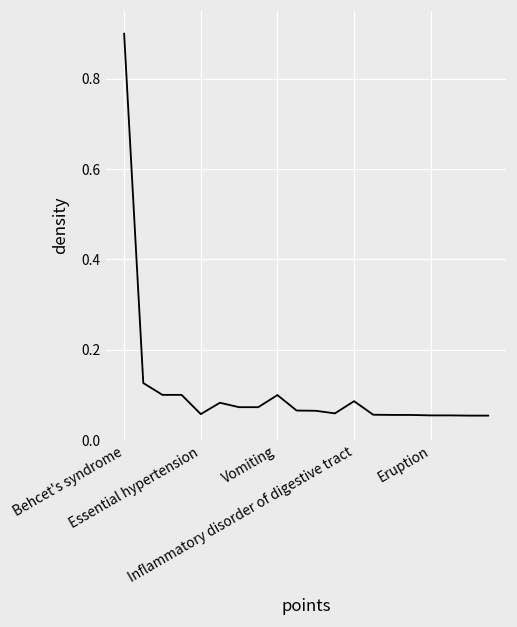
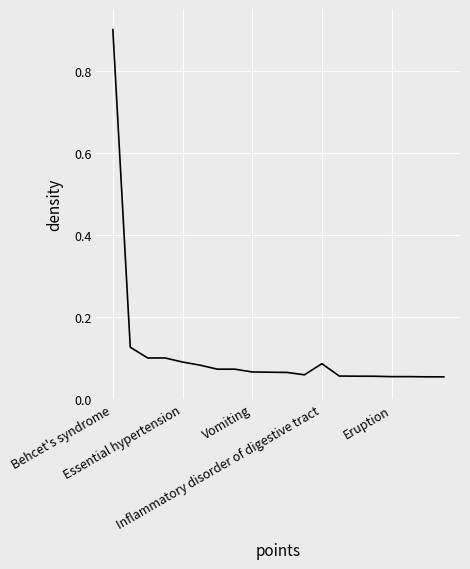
Essential hypertension: 0.06 -> 0.09
Vomiting: 0.10 -> 0.07
